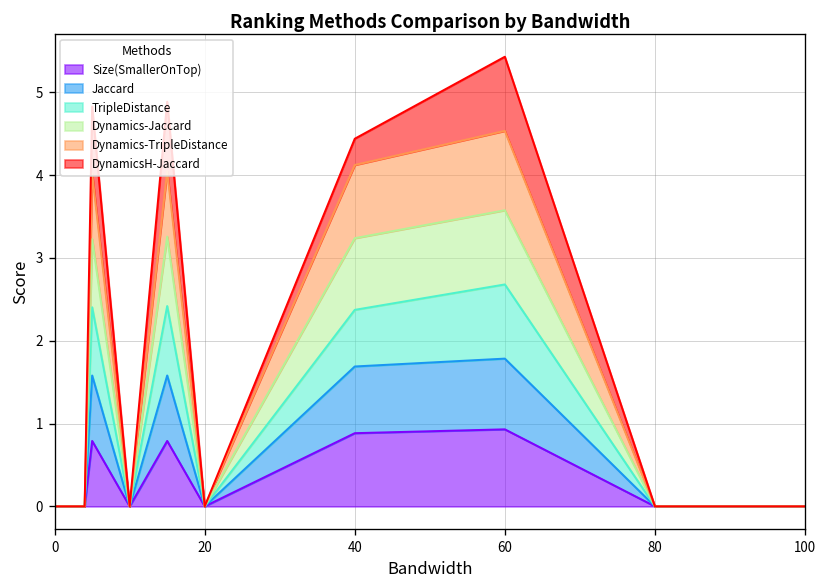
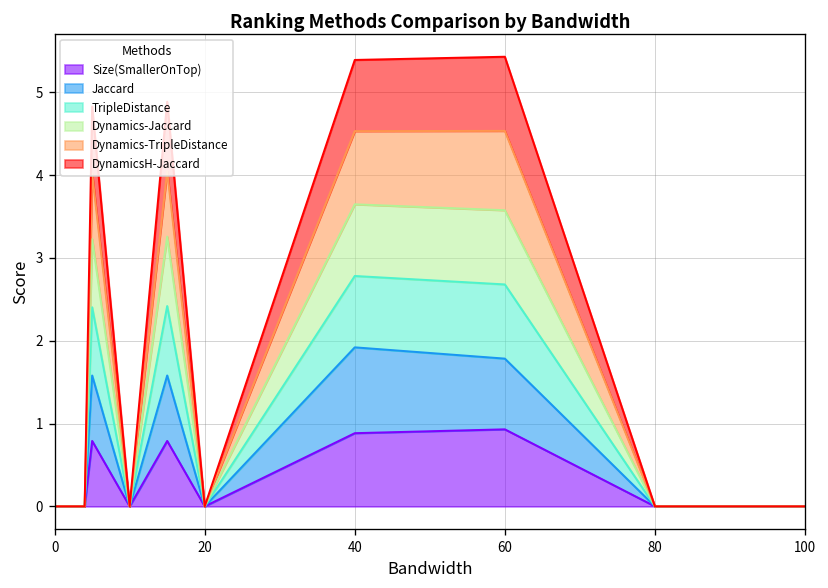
Jaccard, 40: 0.8 -> 1.0
TripleDistance, 40: 0.7 -> 0.9
DynamicsH-Jaccard, 40: 0.3 -> 0.9
